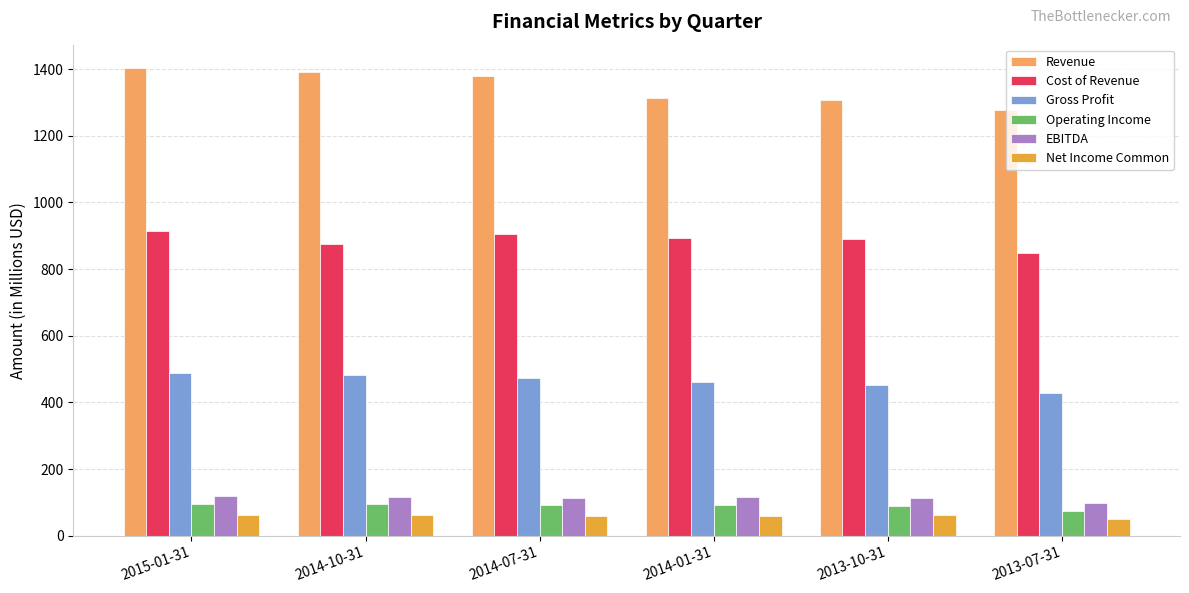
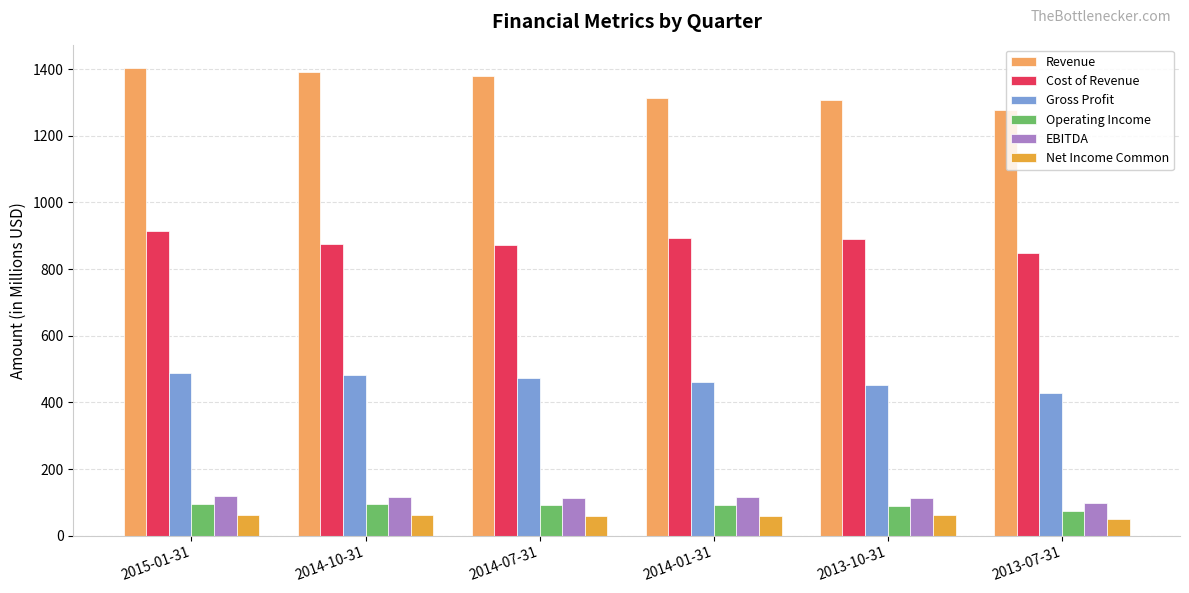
Cost of Revenue, 2014-07-31: 900 -> 870
